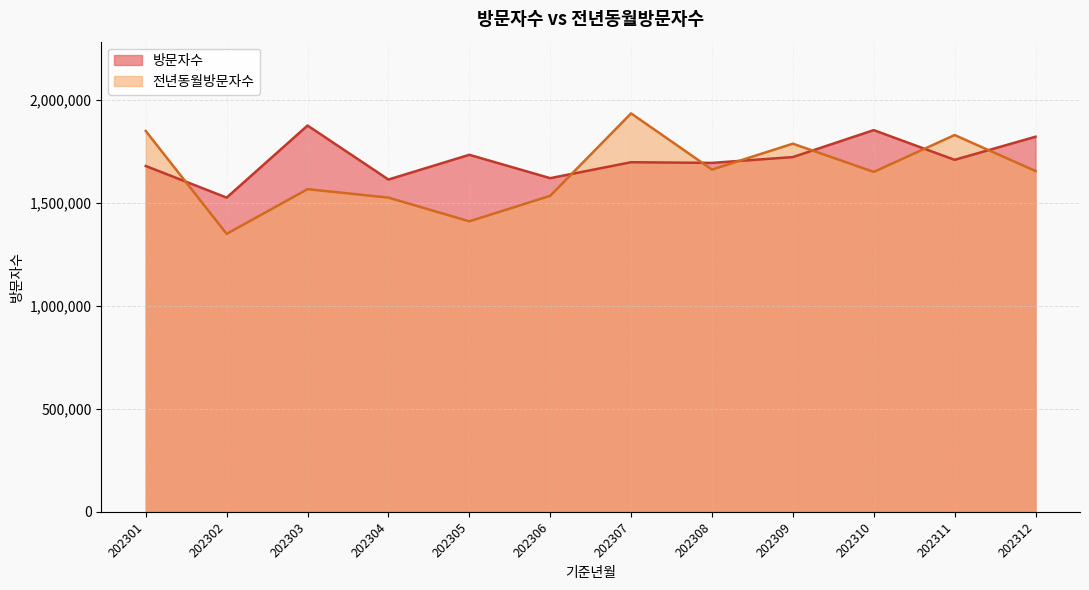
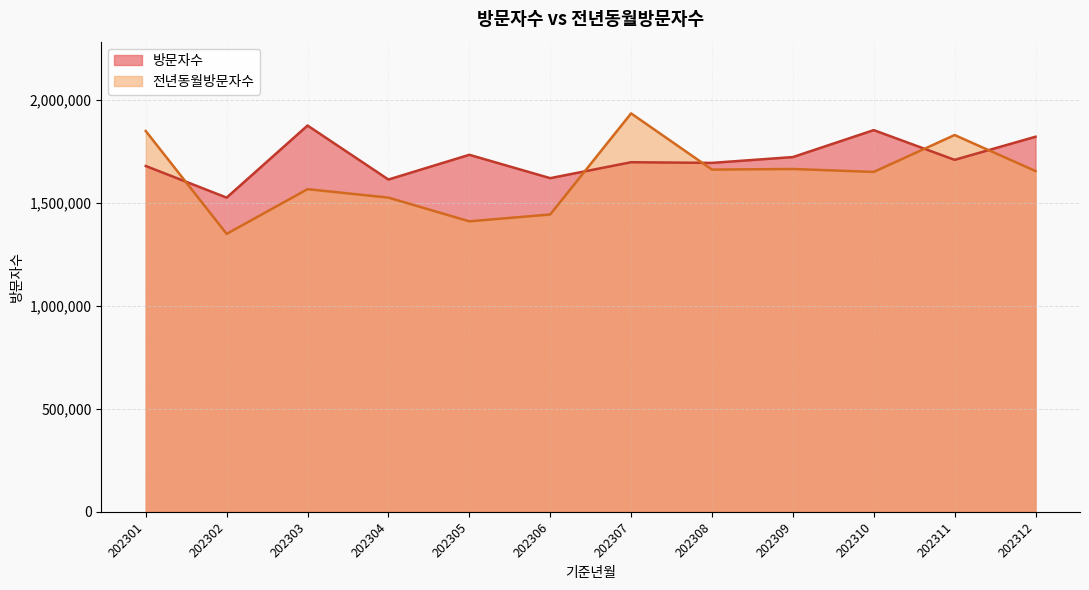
전년동월방문자수, 202306: 1,540,000 -> 1,440,000
전년동월방문자수, 202309: 1,790,000 -> 1,670,000
